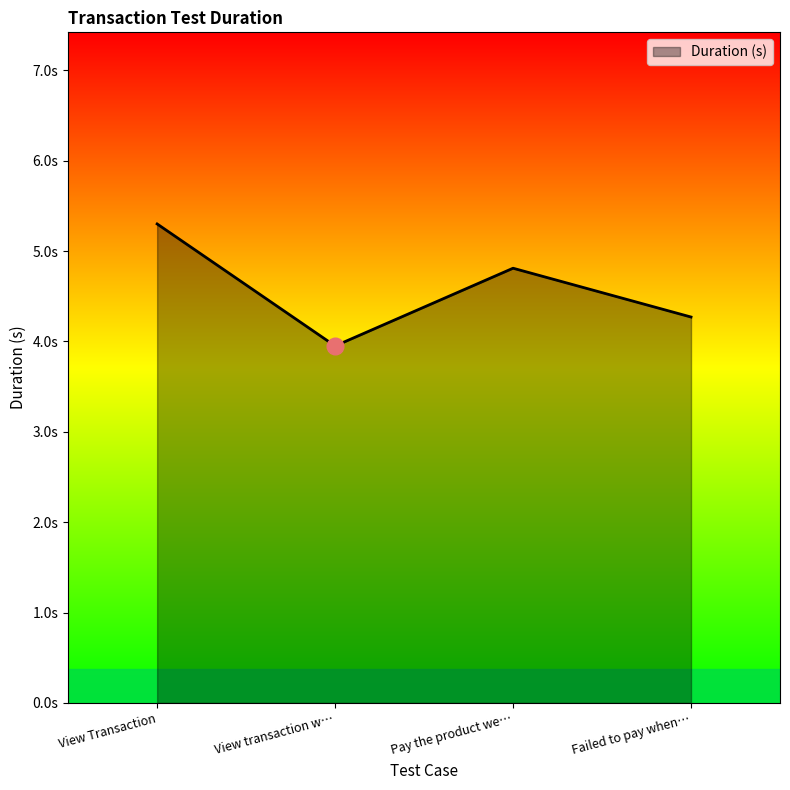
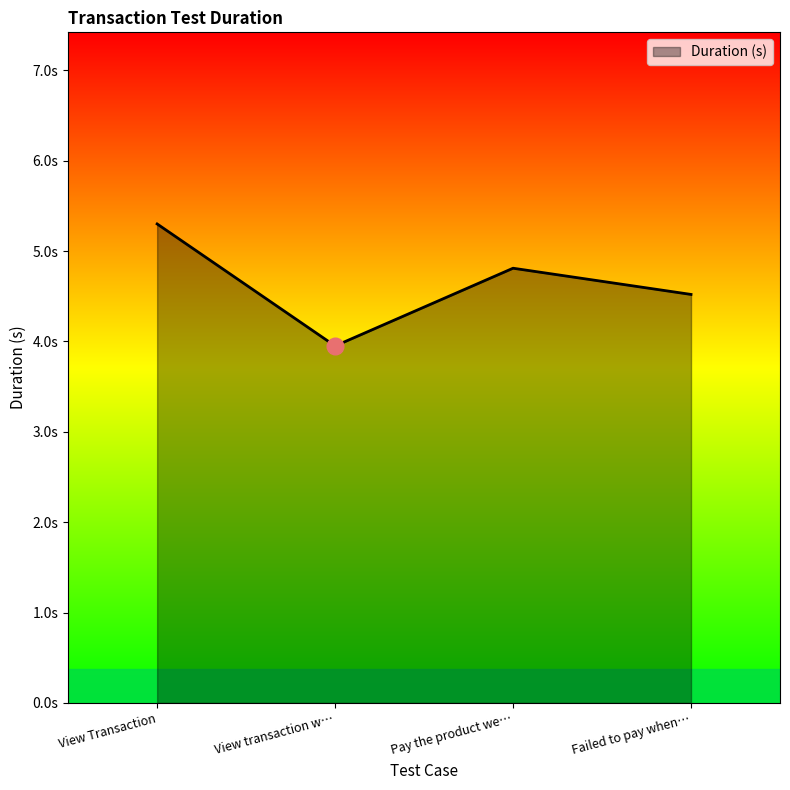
Duration (s), Failed to pay when…: 4.3s -> 4.5s
